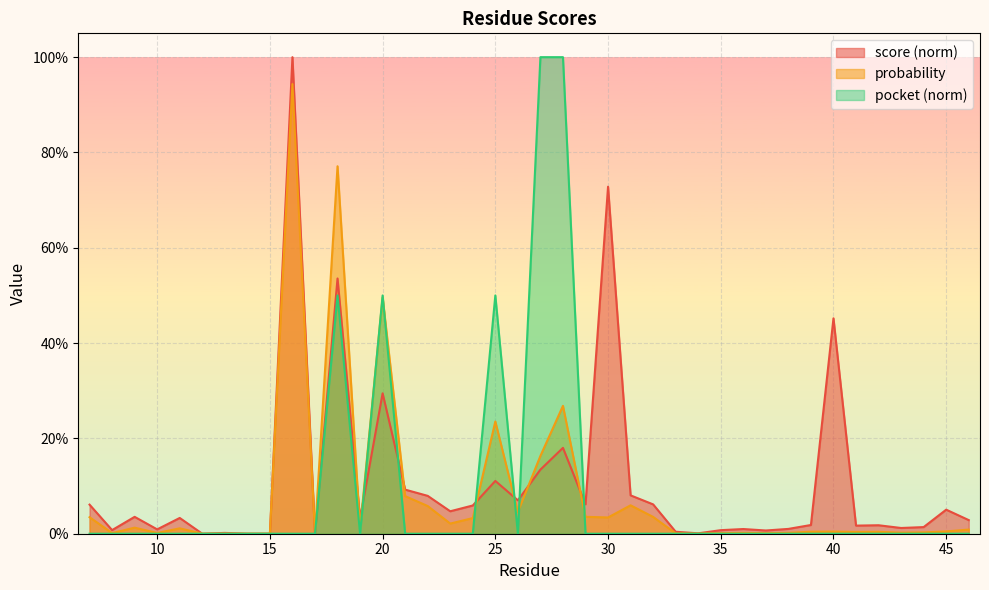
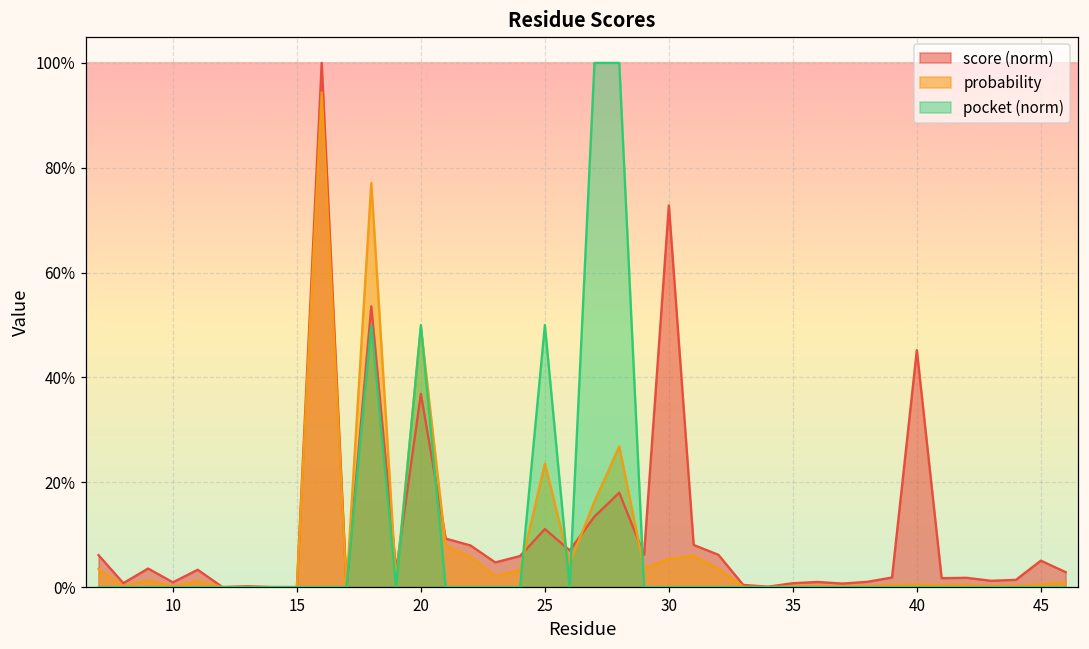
score (norm), 20: 29% -> 37%
probability, 30: 3% -> 5%
